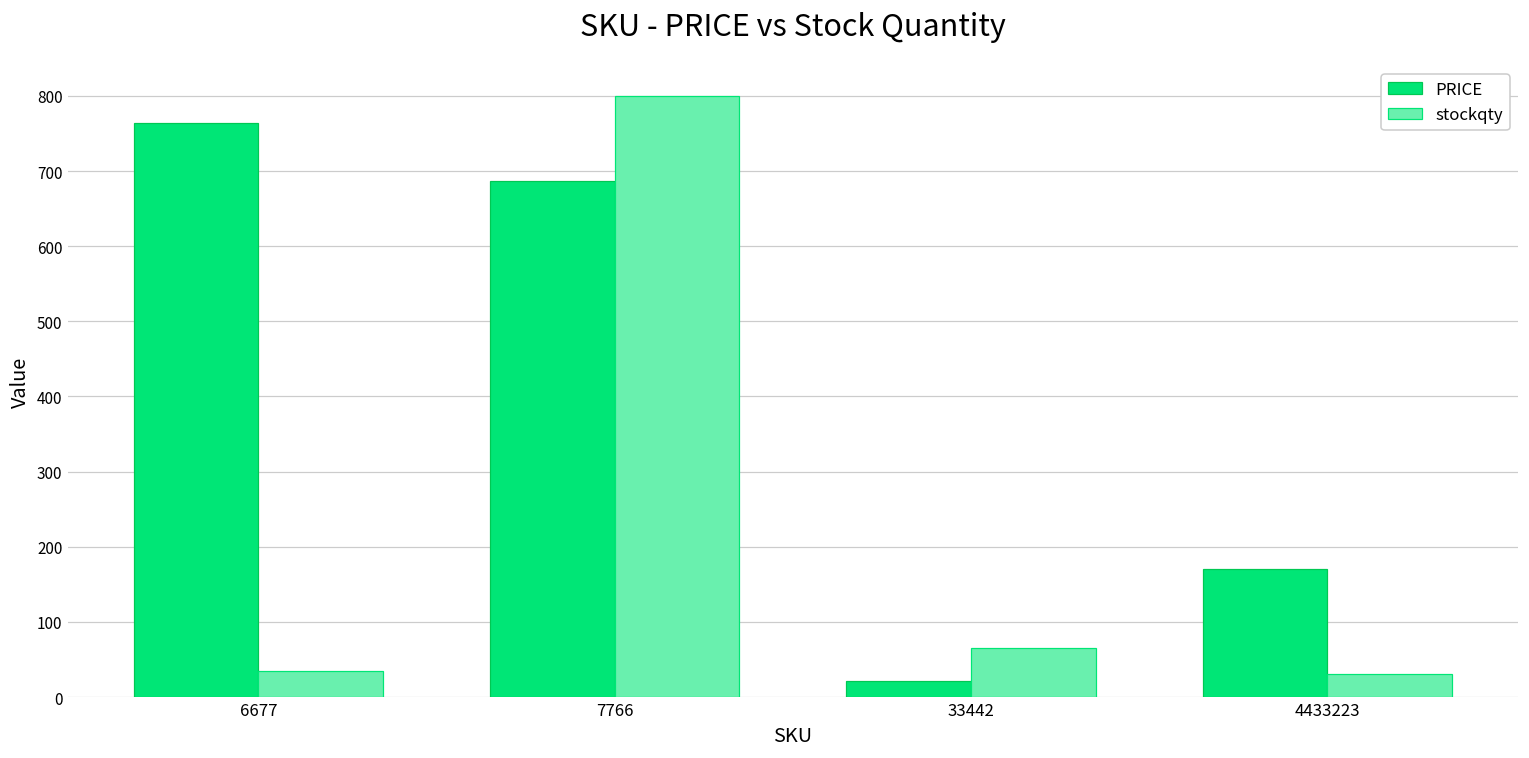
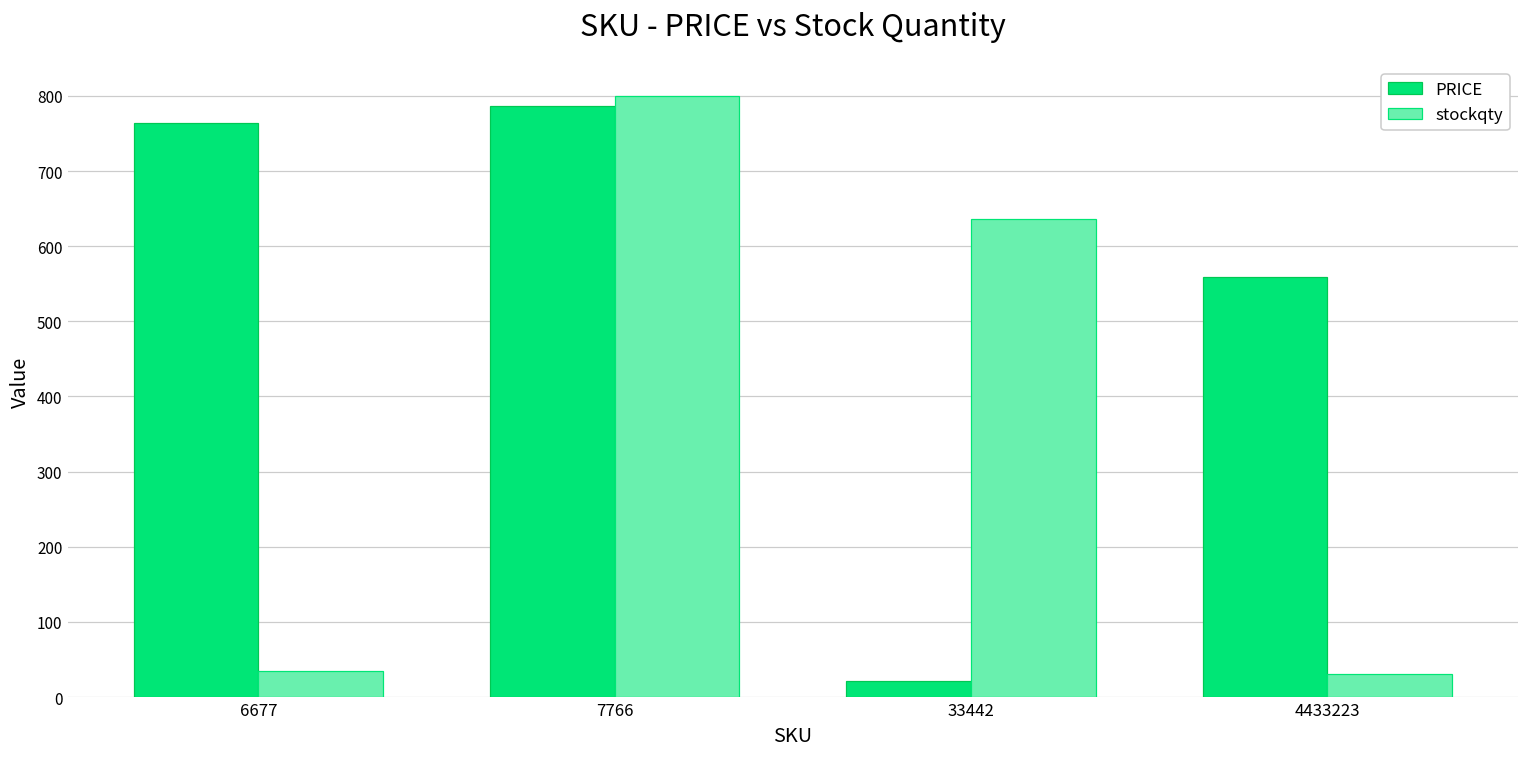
PRICE, 7766: 690 -> 790
stockqty, 33442: 70 -> 640
PRICE, 4433223: 170 -> 560
